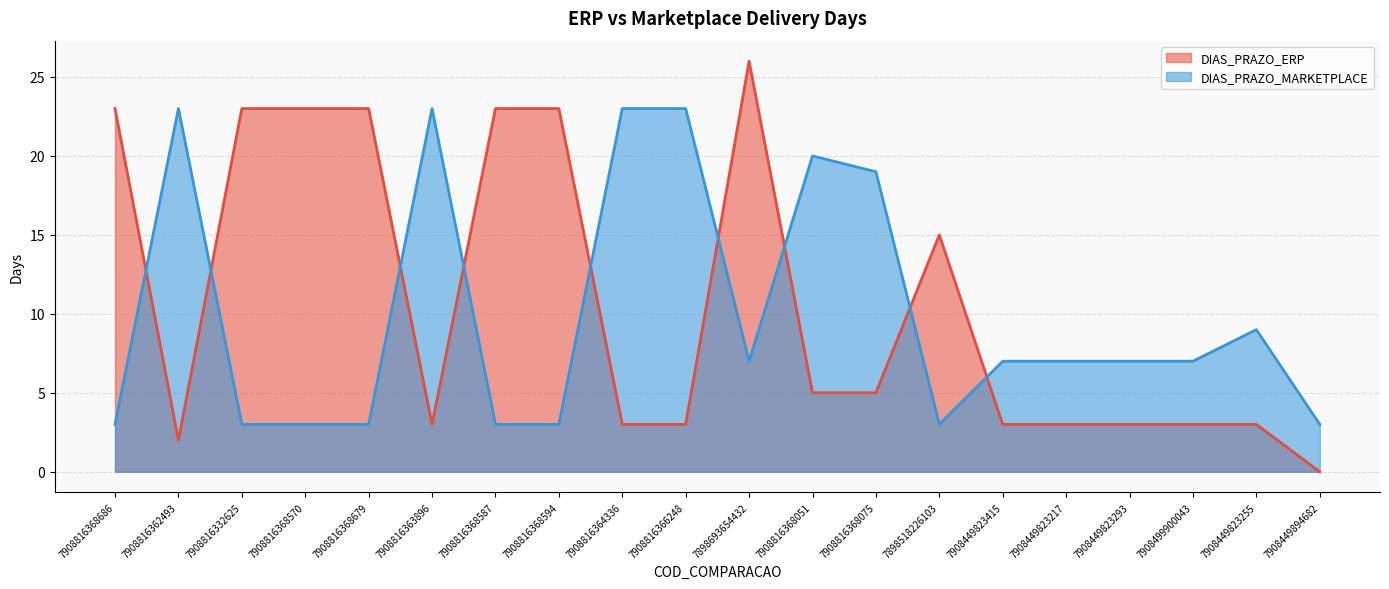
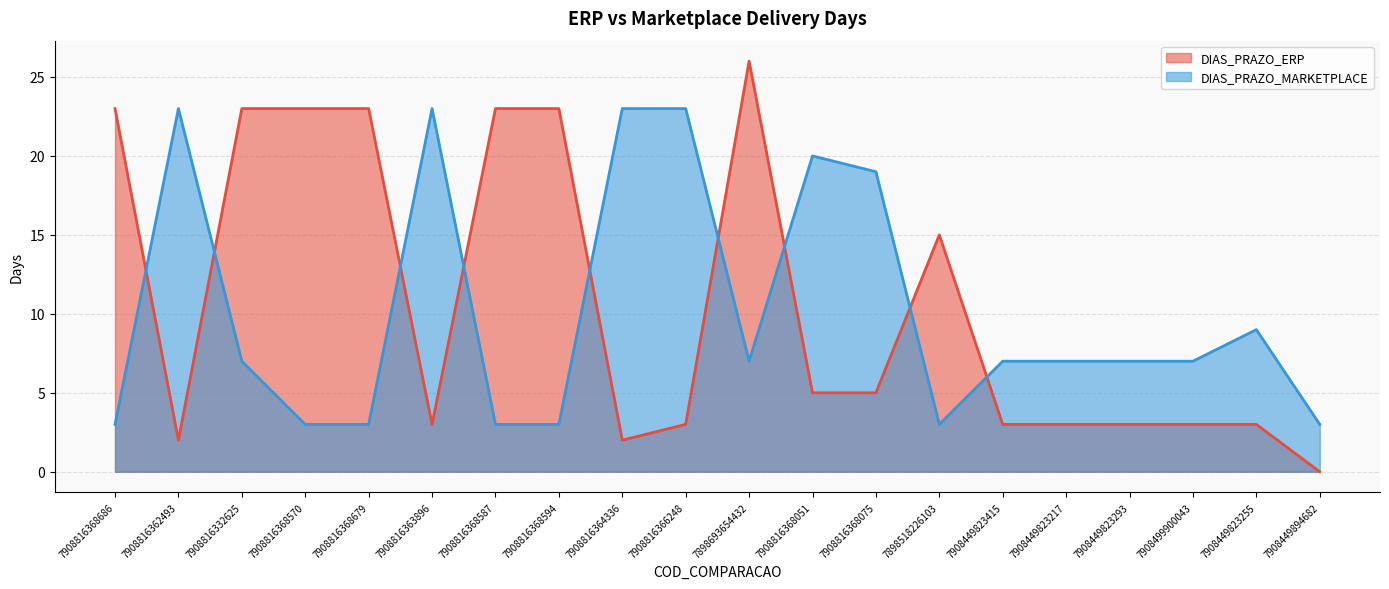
DIAS_PRAZO_MARKETPLACE, 7908816332625: 3 -> 7
DIAS_PRAZO_ERP, 7908816364336: 3 -> 2
